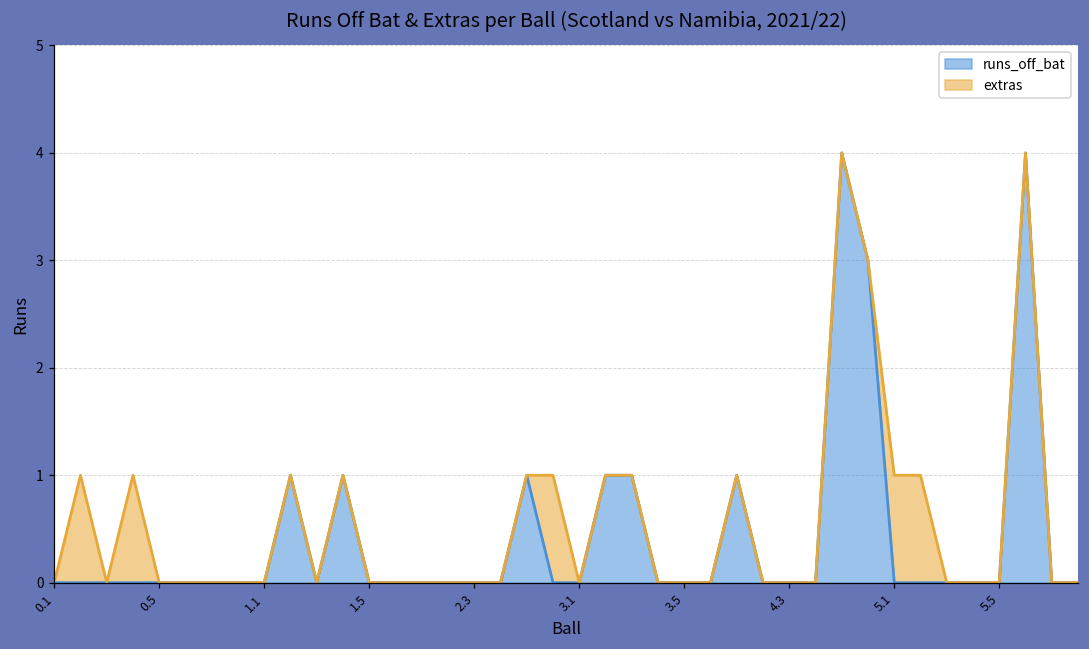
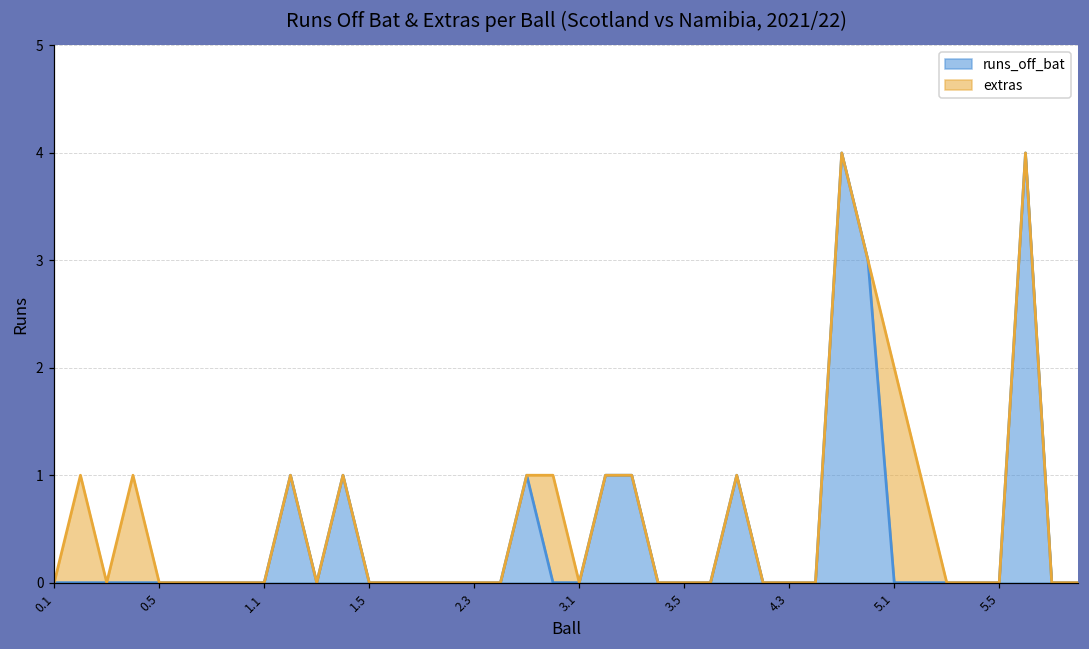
extras, 5.1: 1 -> 2
